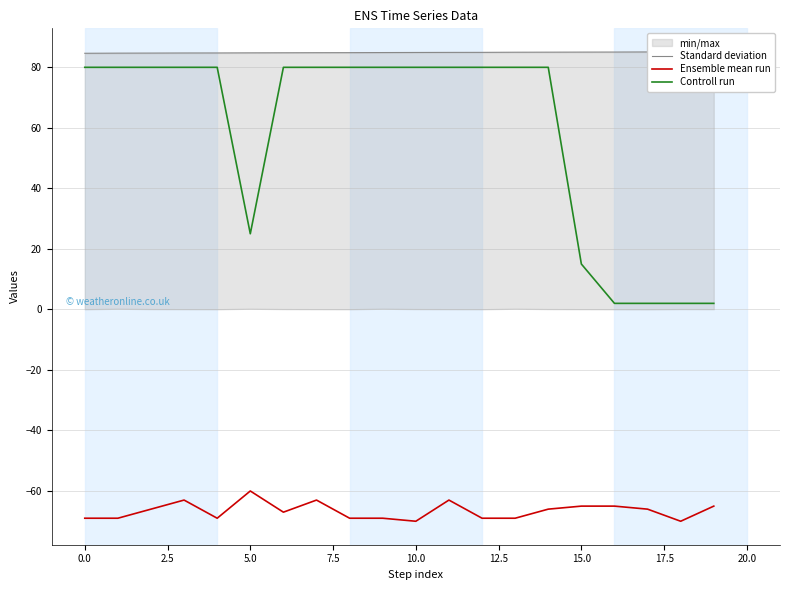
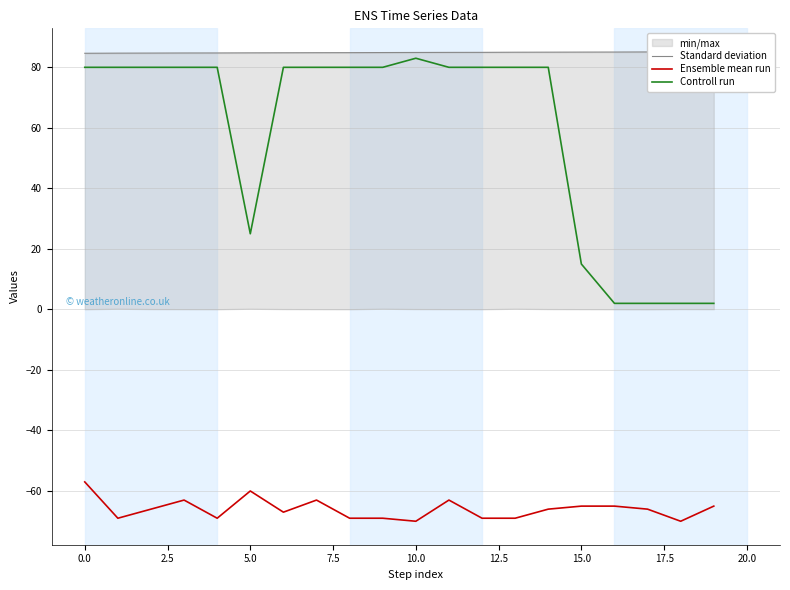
Ensemble mean run, 0.0: -69 -> -57
Controll run, 10.0: 80 -> 83
